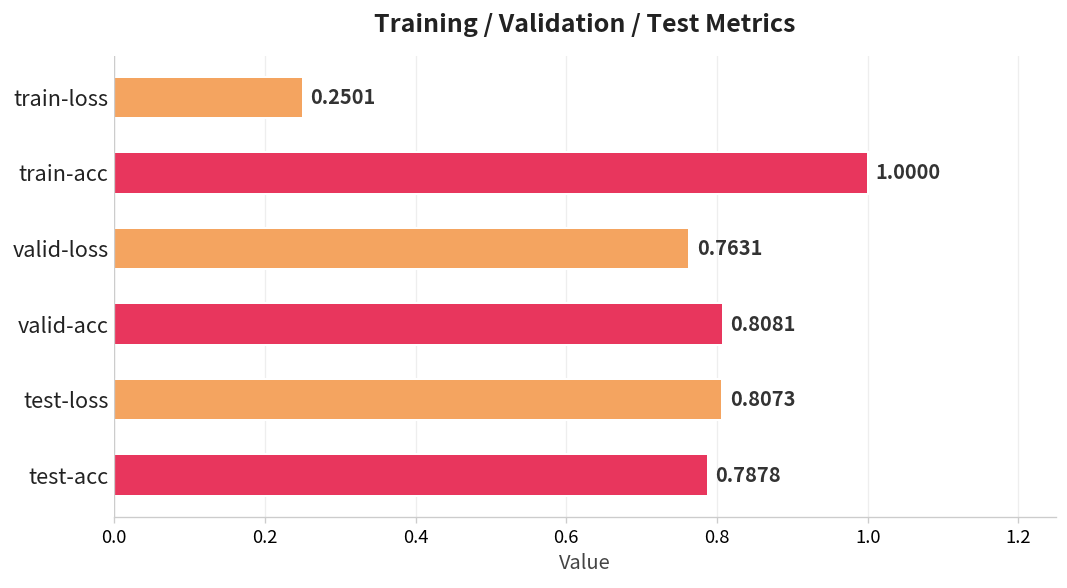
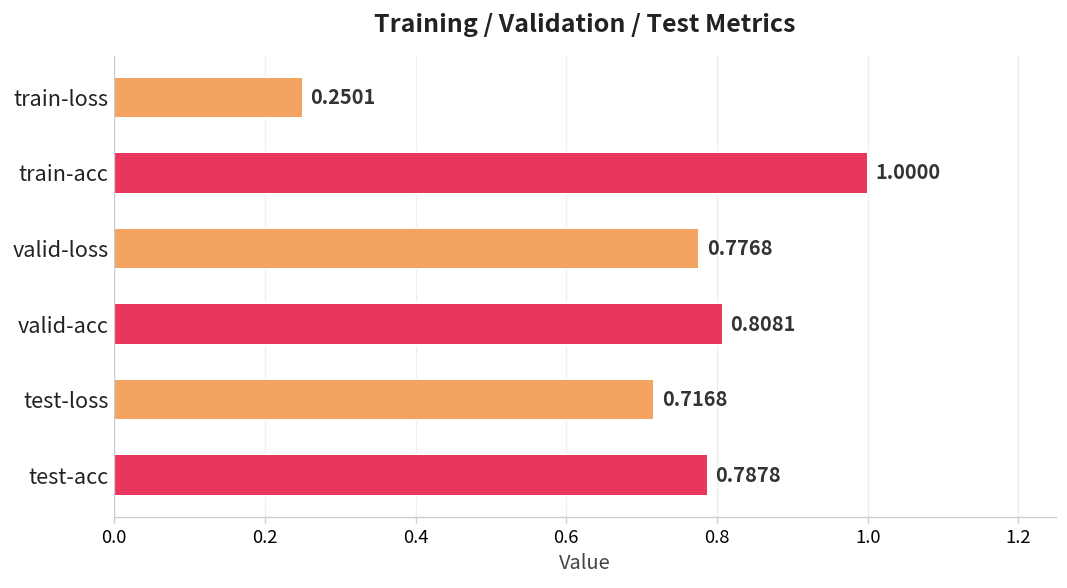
valid-loss: 0.7631 -> 0.7768
test-loss: 0.8073 -> 0.7168
